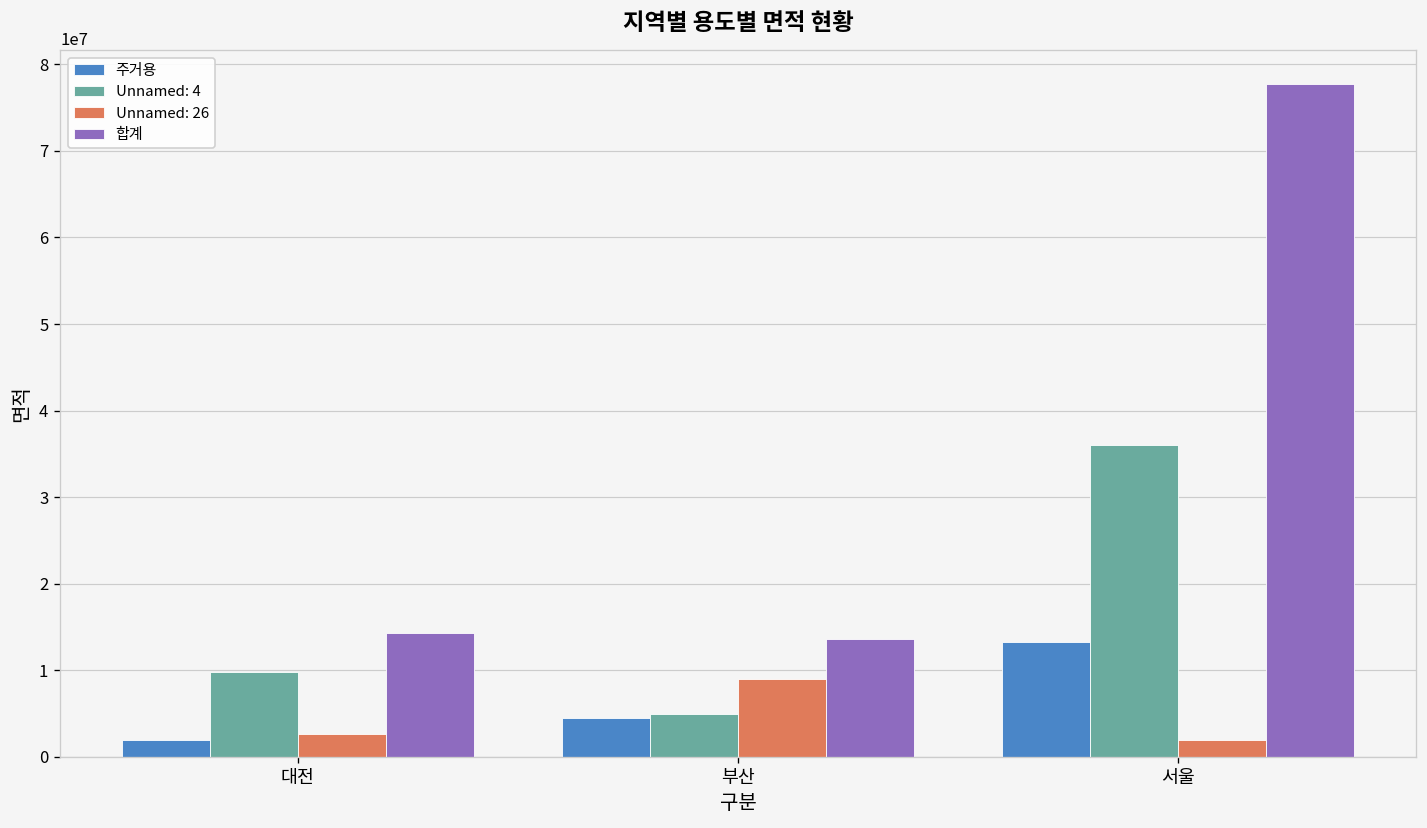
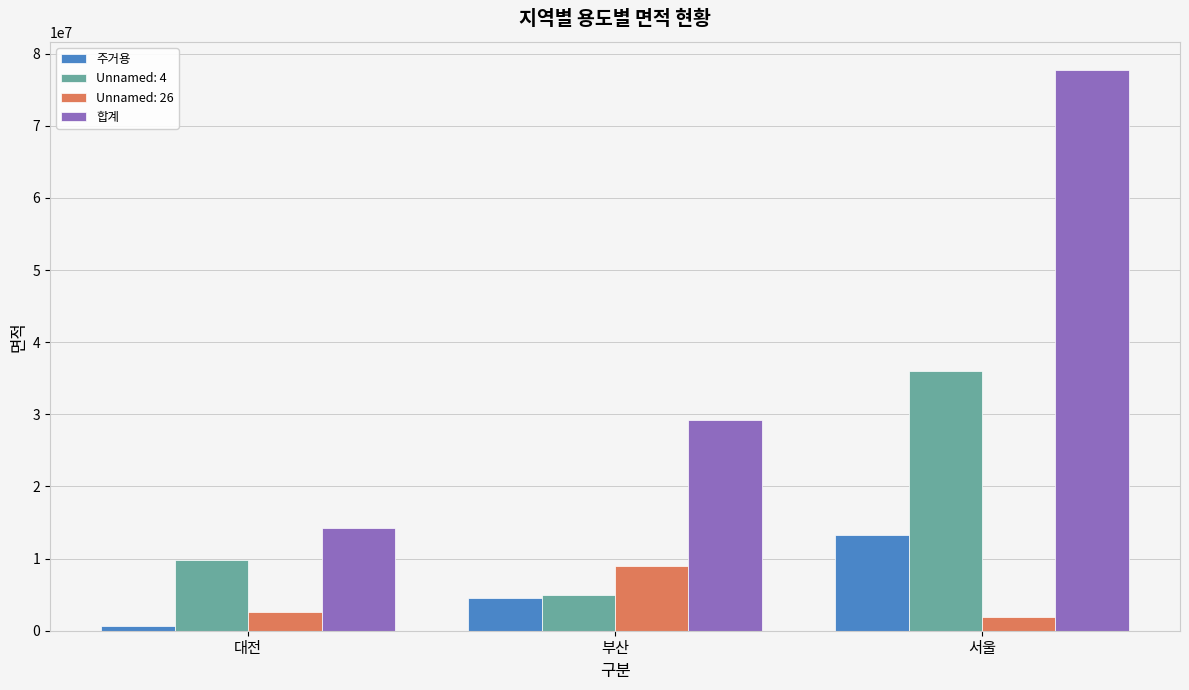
주거용, 대전: 2000000 -> 1000000
합계, 부산: 14000000 -> 29000000
